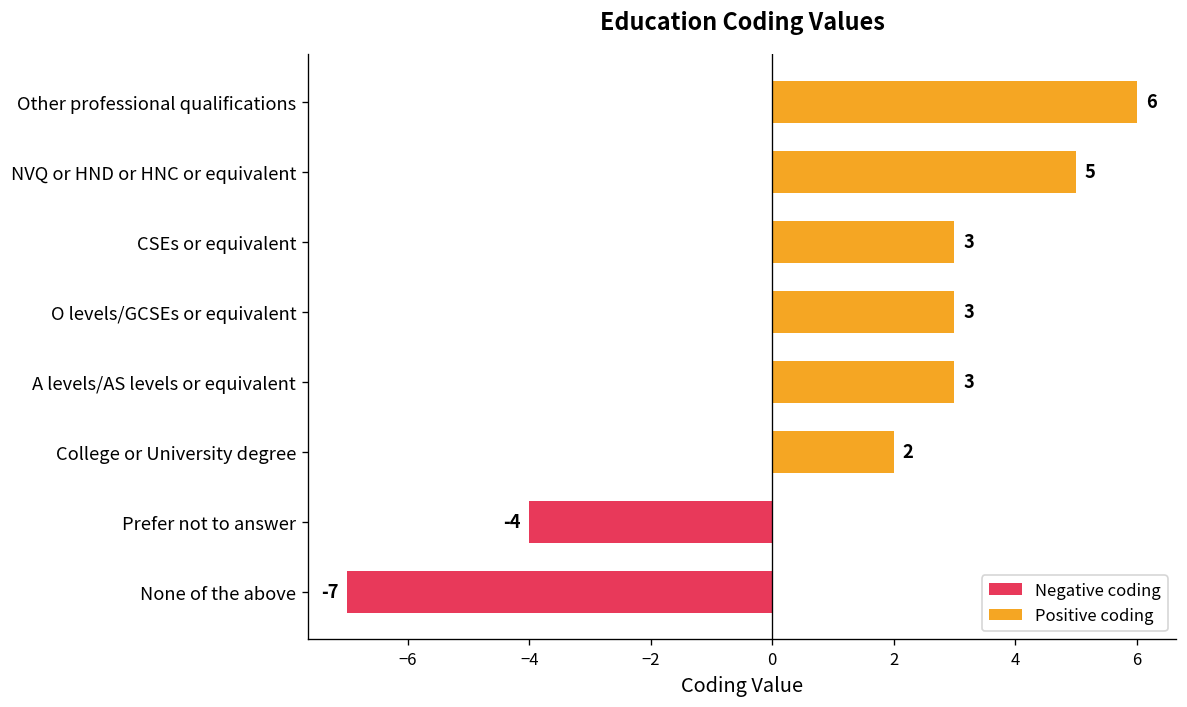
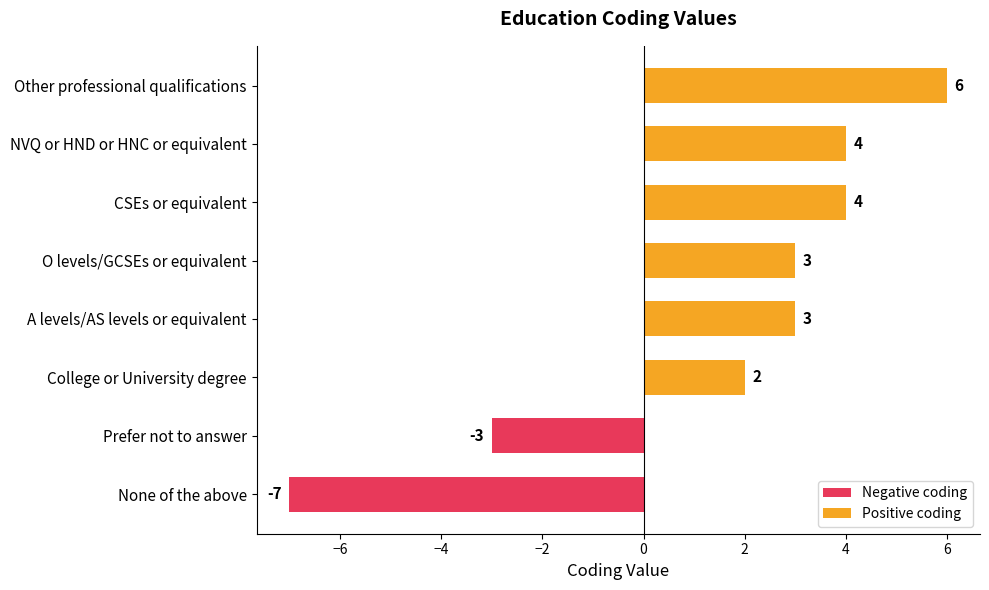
Positive coding, NVQ or HND or HNC or equivalent: 5 -> 4
Positive coding, CSEs or equivalent: 3 -> 4
Negative coding, Prefer not to answer: -4 -> -3
